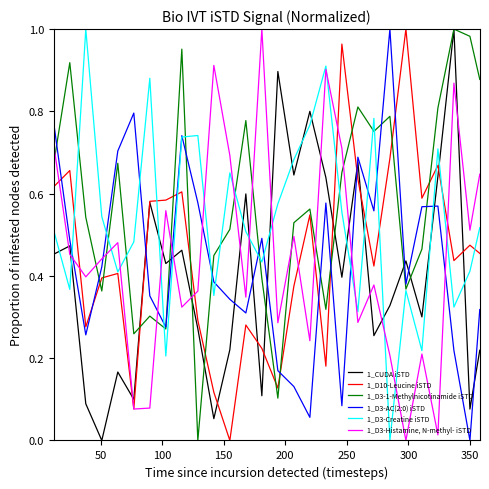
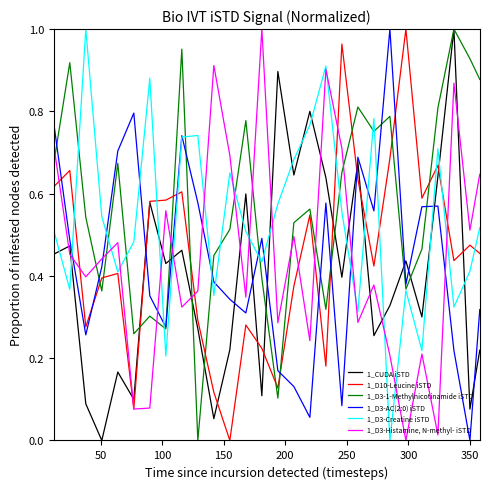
1_D3-1-Methylnicotinamide iSTD, 350: 0.98 -> 0.93
